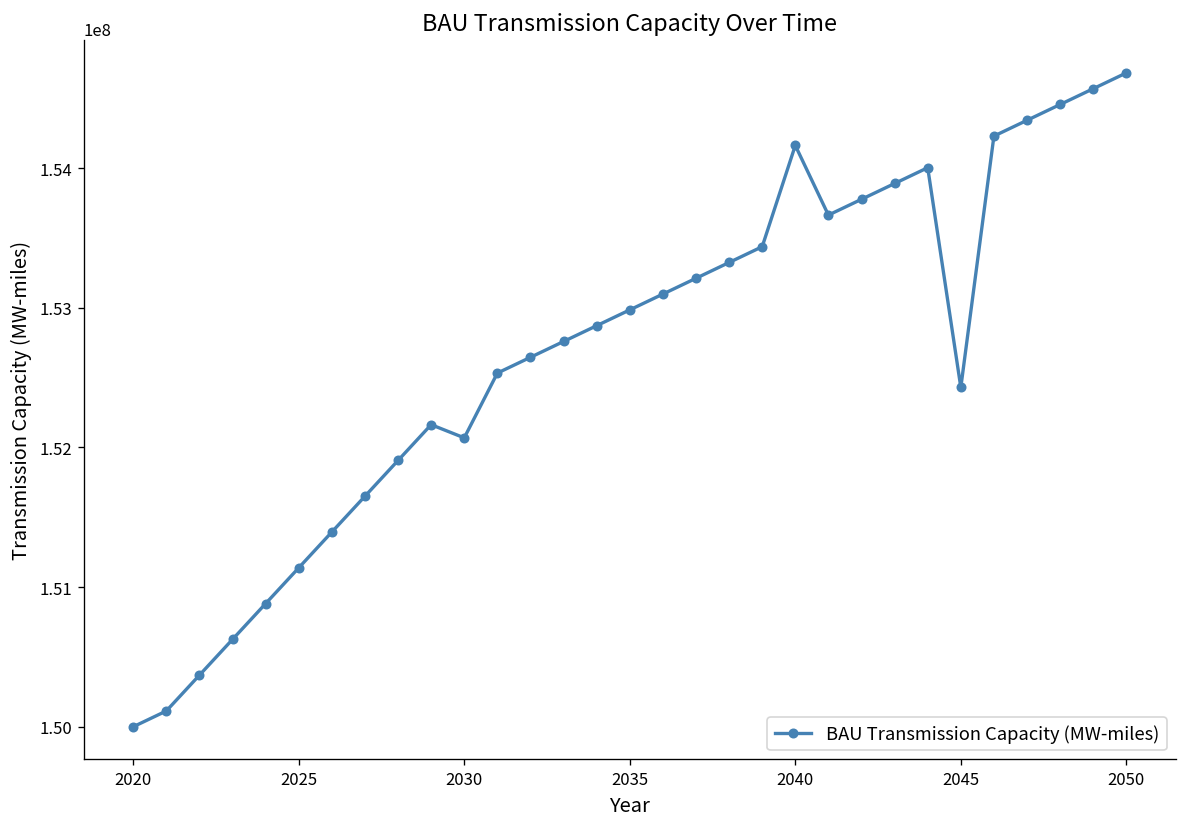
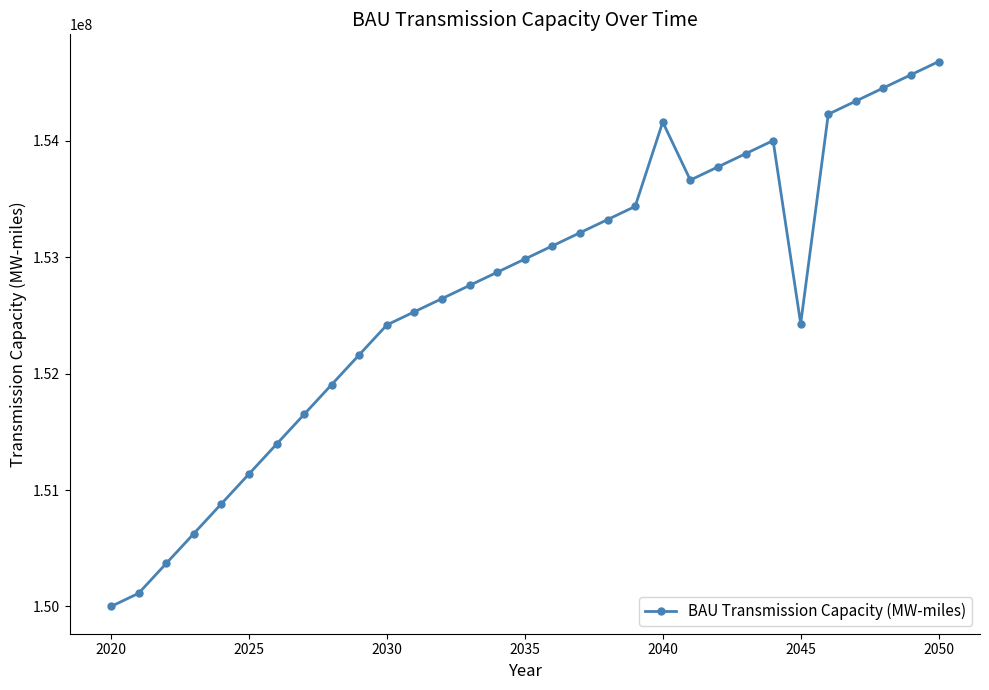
2030: 152070000 -> 152420000
